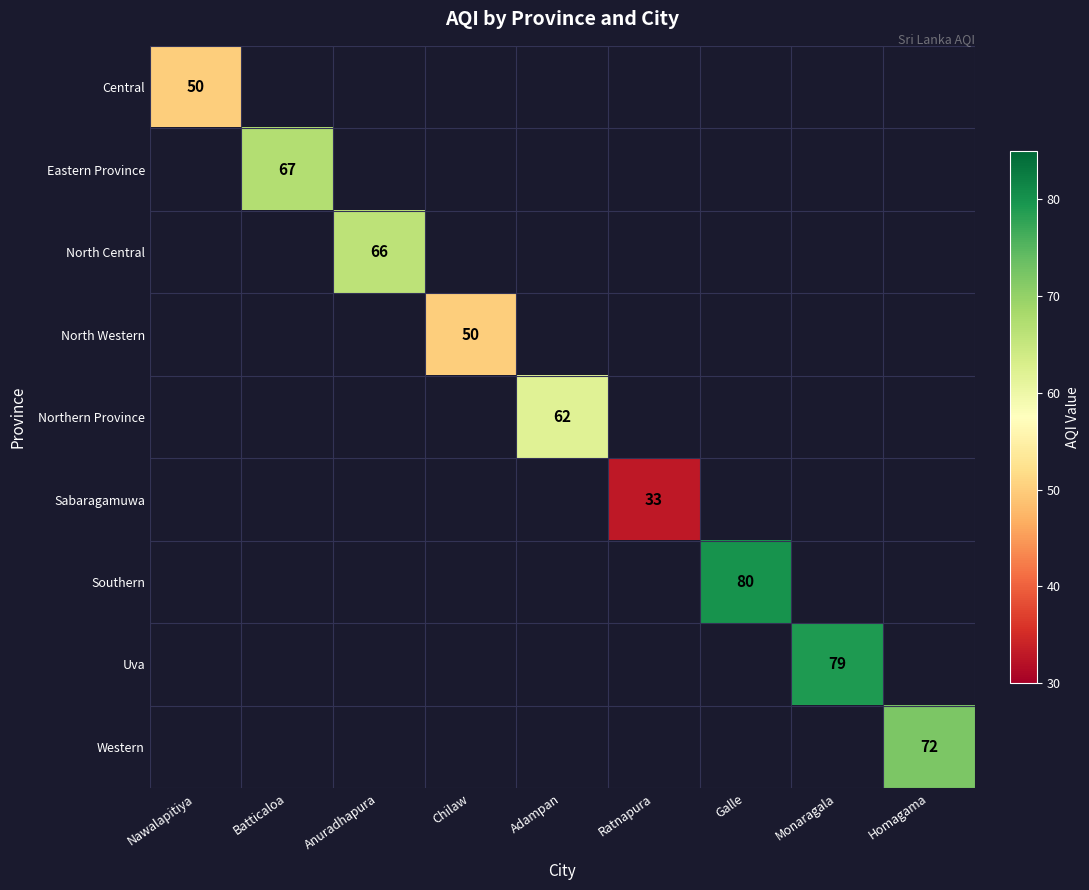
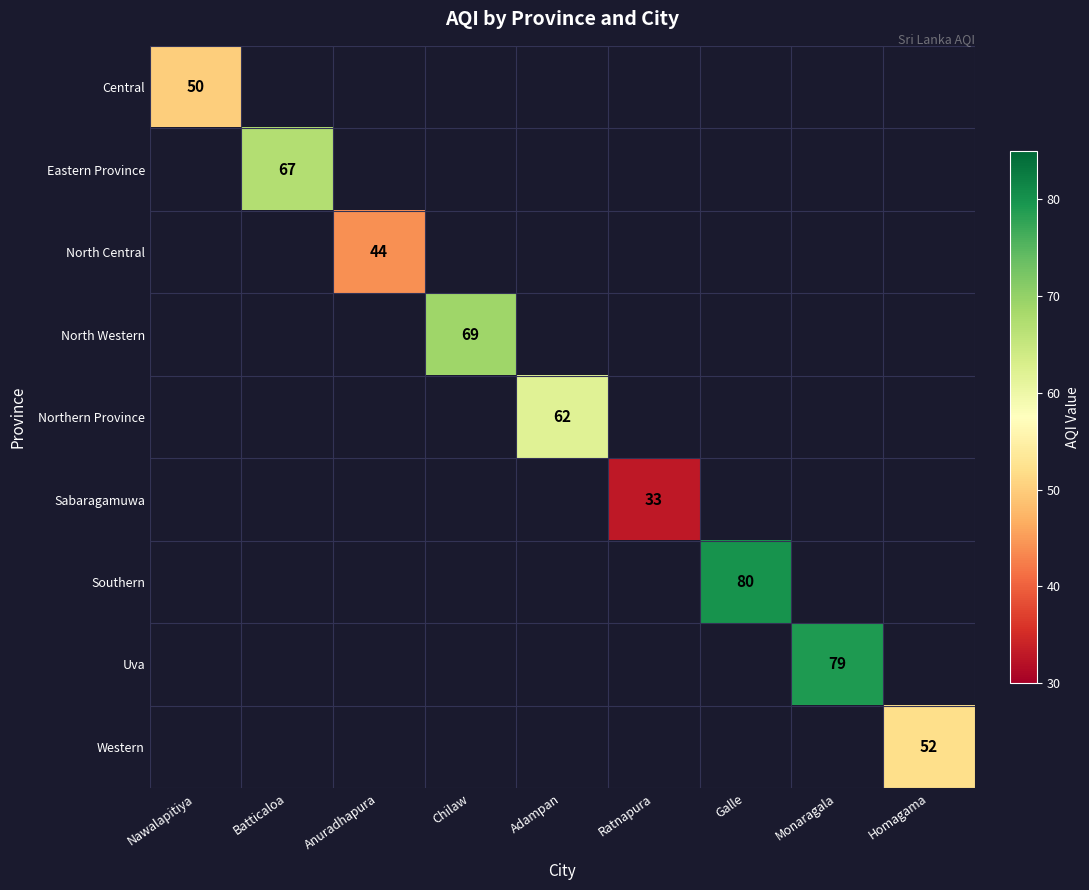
North Central, Anuradhapura: 66 -> 44
North Western, Chilaw: 50 -> 69
Western, Homagama: 72 -> 52
